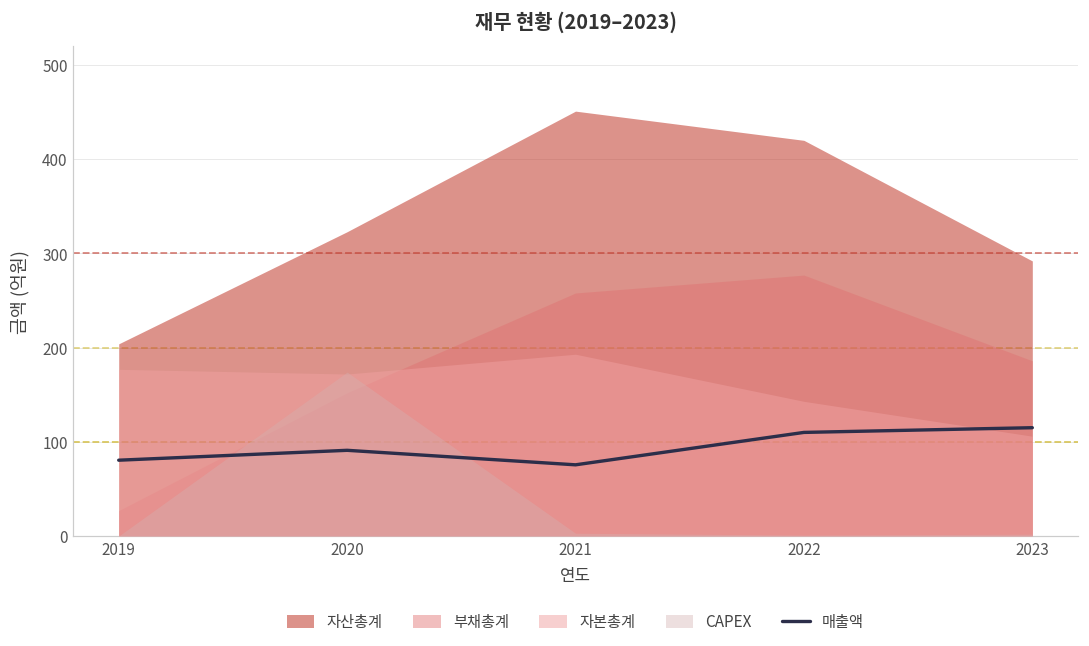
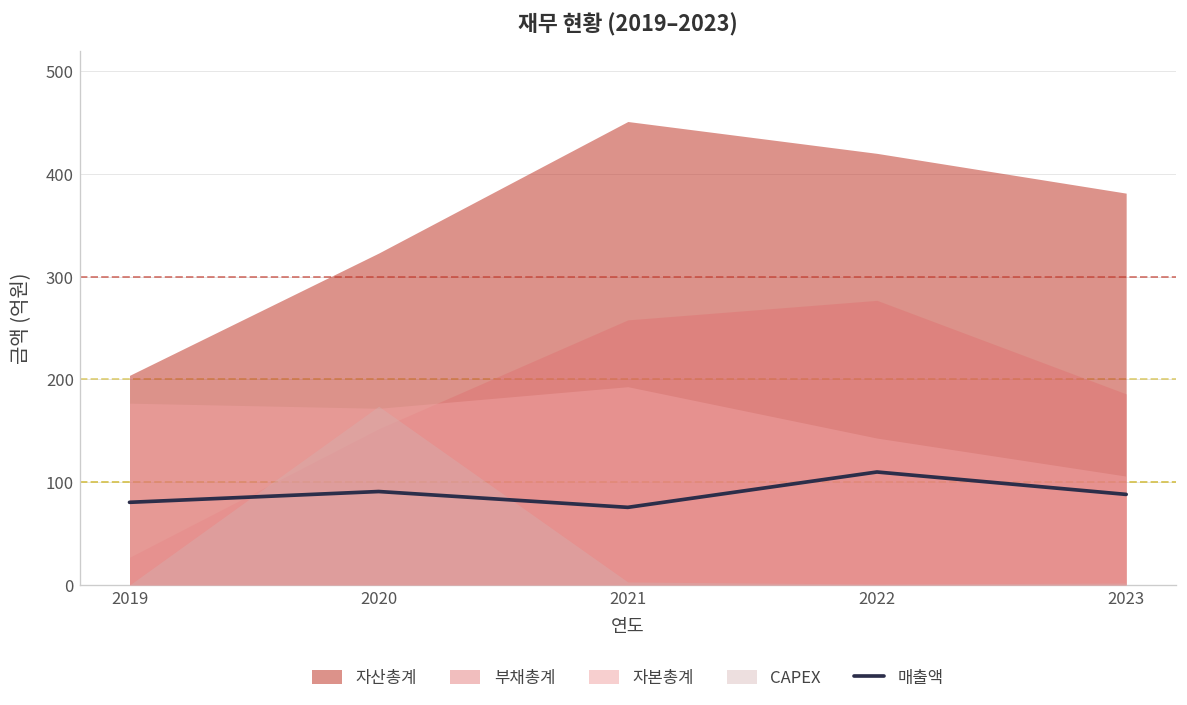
매출액, 2023: 120 -> 90
자산총계, 2023: 290 -> 380
